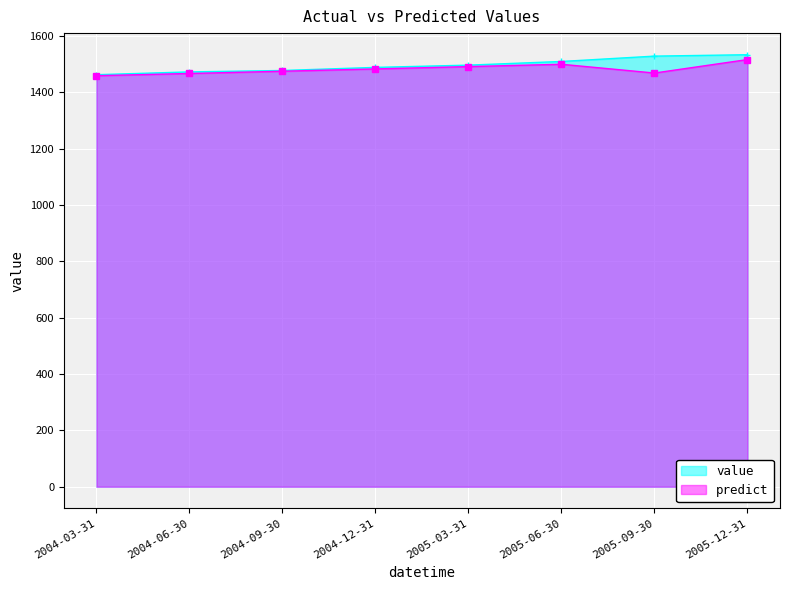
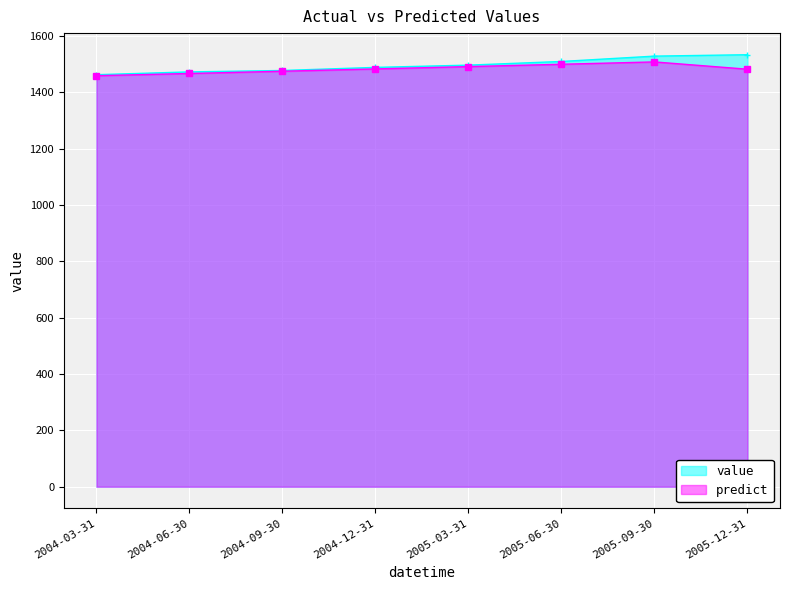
predict, 2005-09-30: 1470 -> 1510
predict, 2005-12-31: 1520 -> 1480
